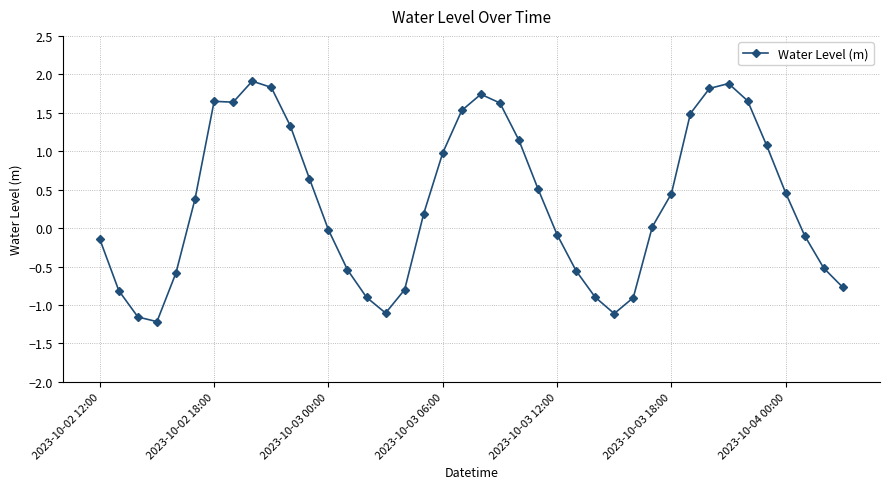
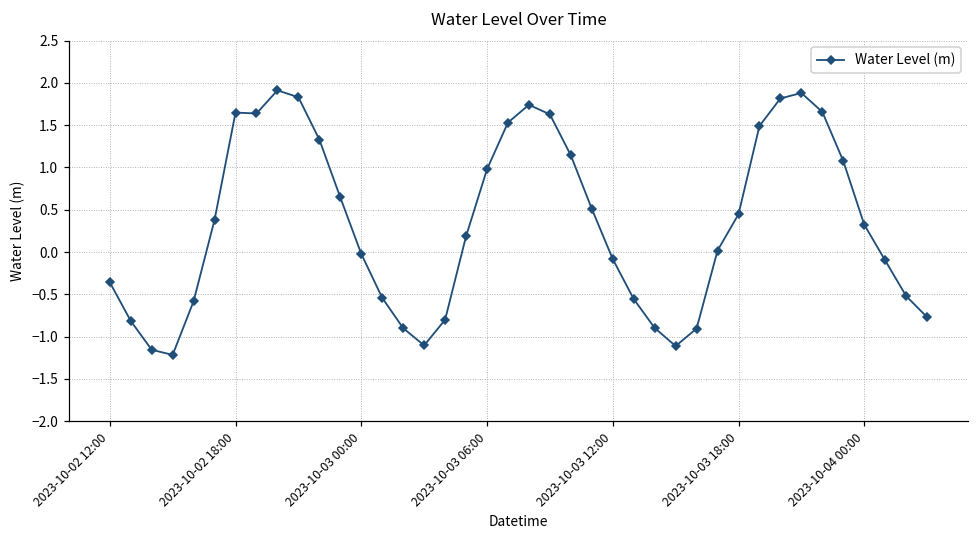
2023-10-02 12:00: -0.1 -> -0.4
2023-10-04 00:00: 0.5 -> 0.3
